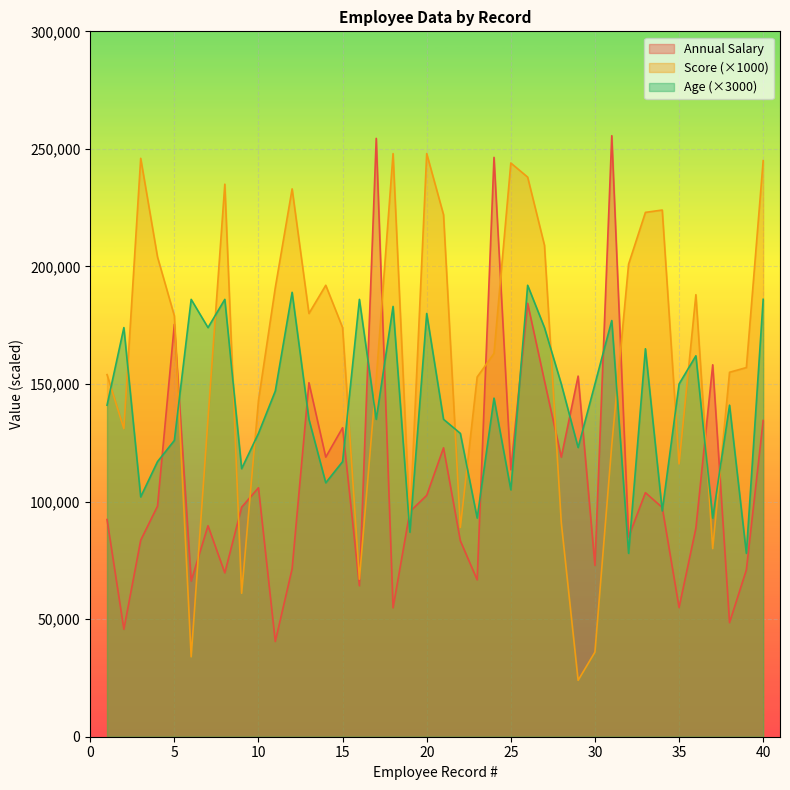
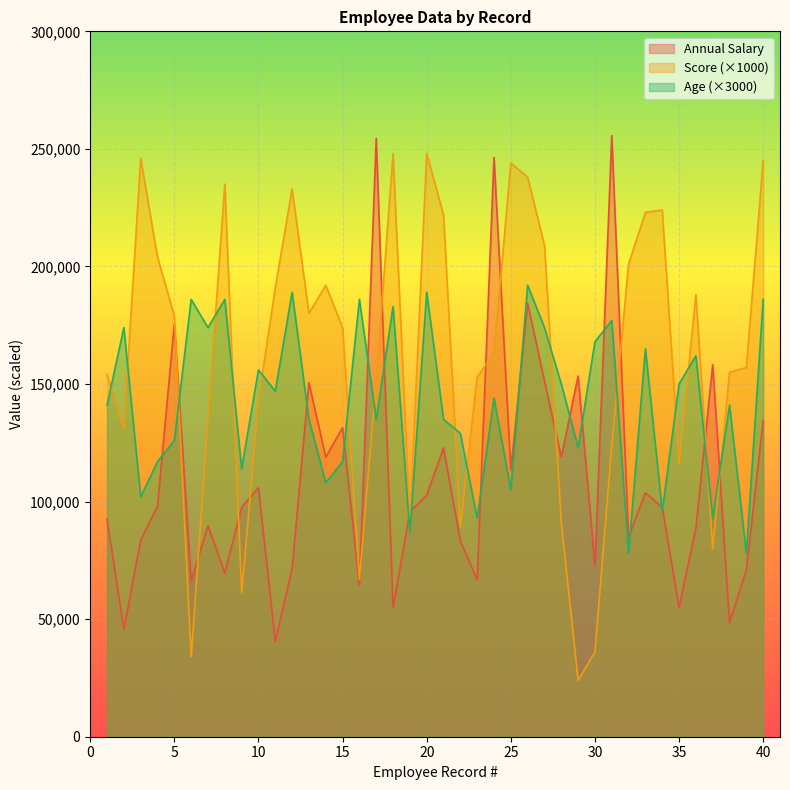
Age (×3000), 10: 129,000 -> 156,000
Age (×3000), 20: 180,000 -> 189,000
Age (×3000), 30: 150,000 -> 168,000
